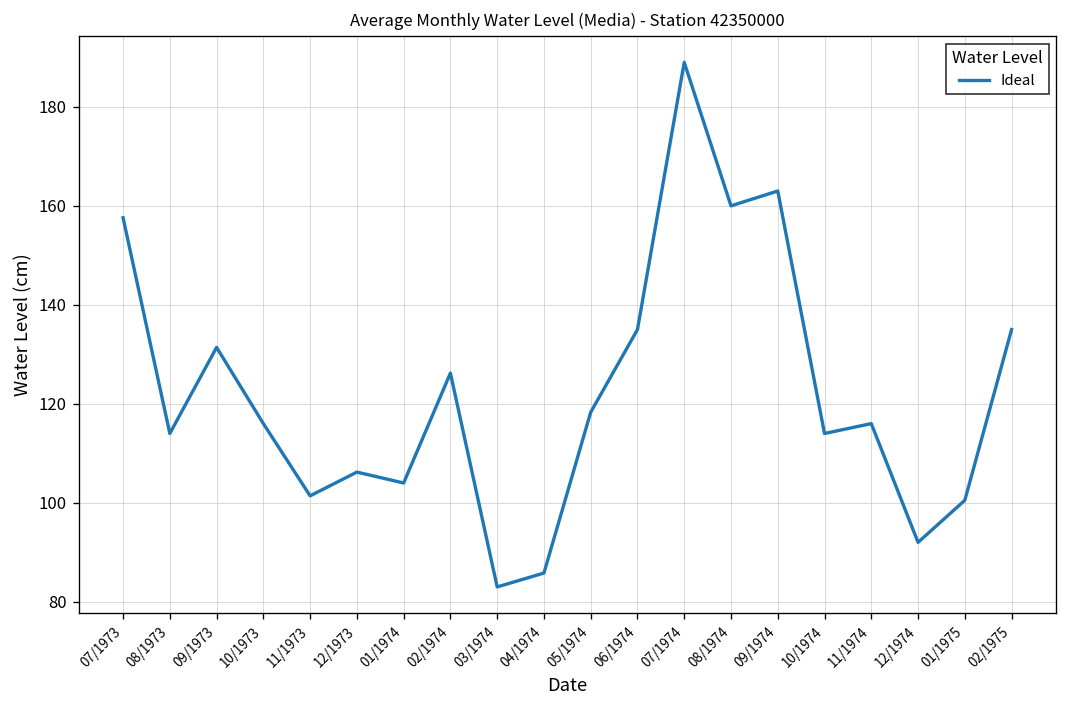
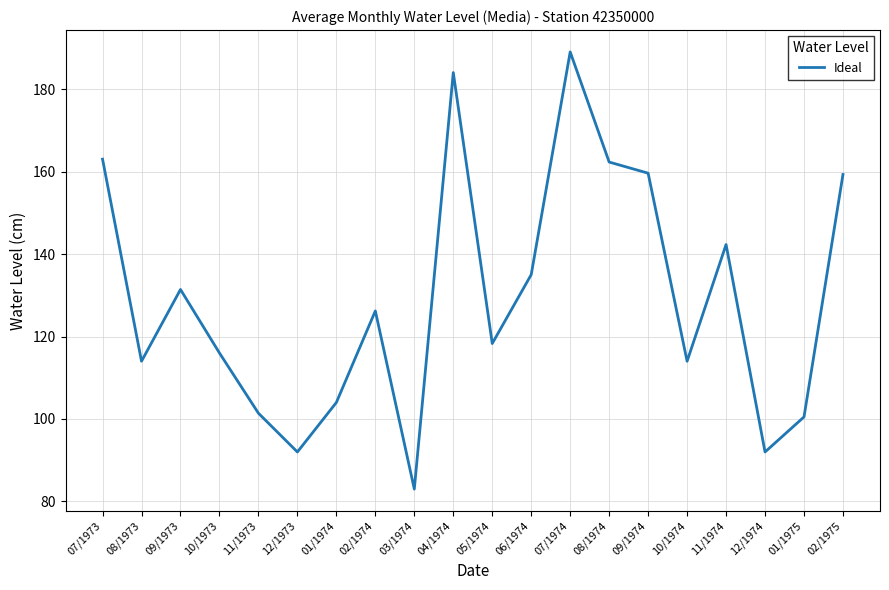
07/1973: 158 -> 163
12/1973: 106 -> 92
04/1974: 86 -> 184
08/1974: 160 -> 162
09/1974: 163 -> 160
11/1974: 116 -> 142
02/1975: 135 -> 159
